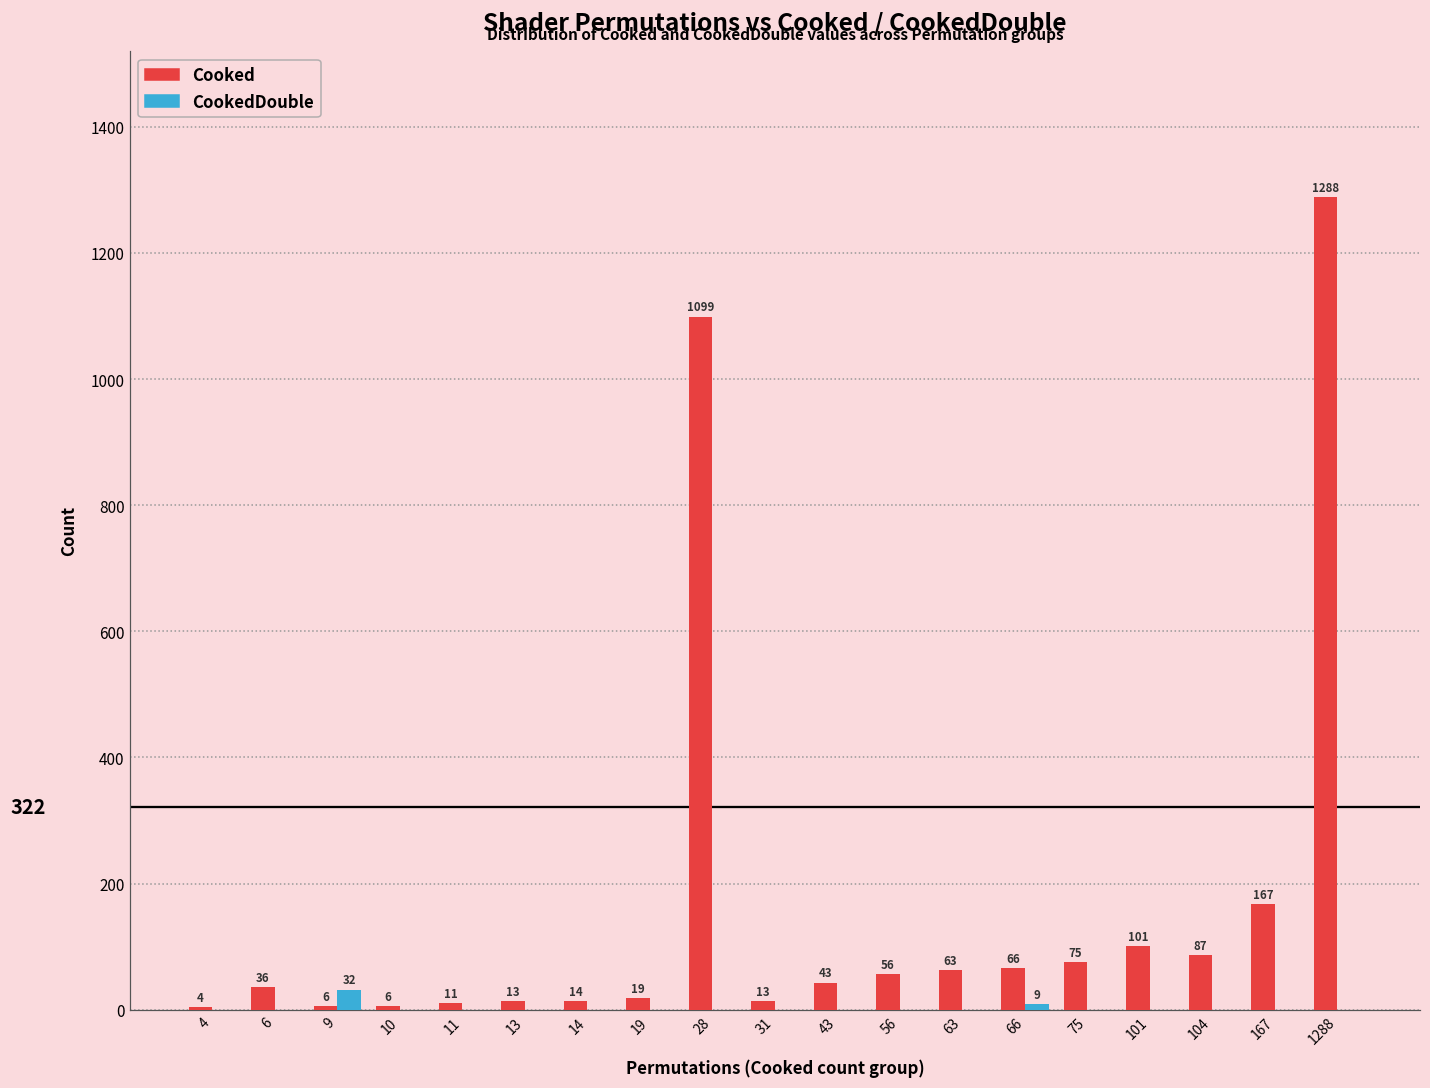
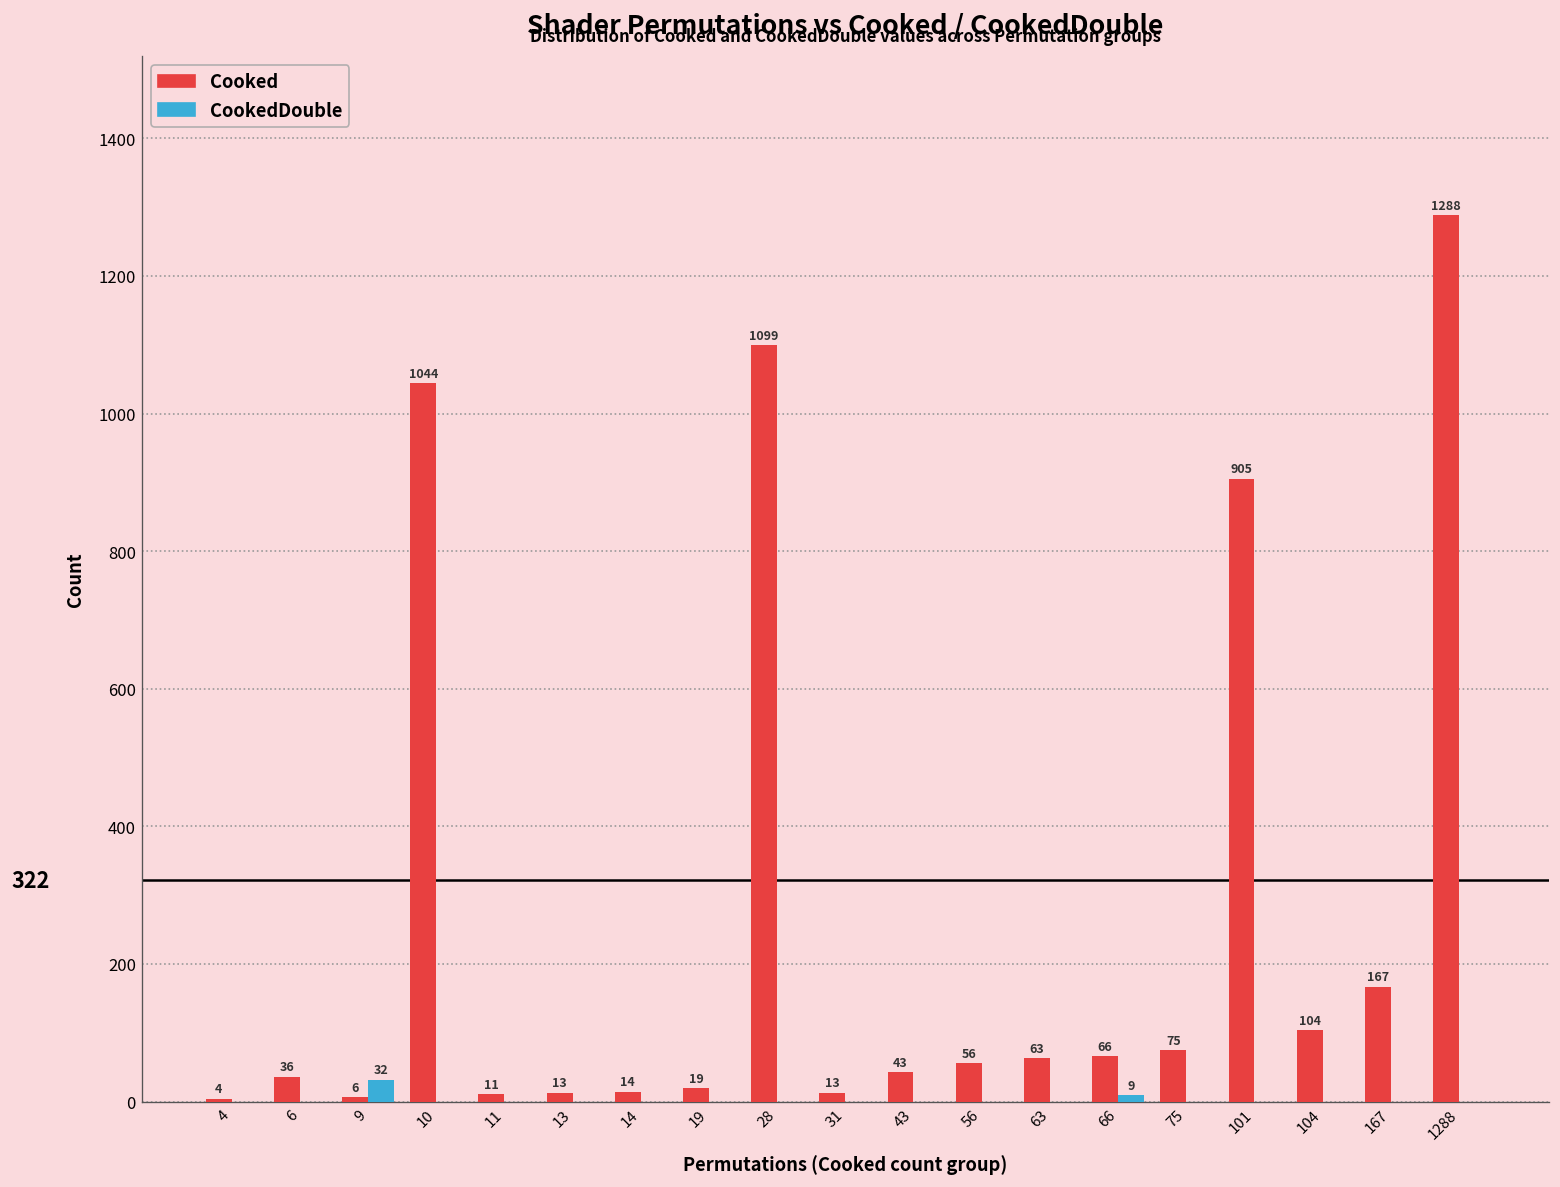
Cooked, 10: 6 -> 1044
Cooked, 101: 101 -> 905
Cooked, 104: 87 -> 104
